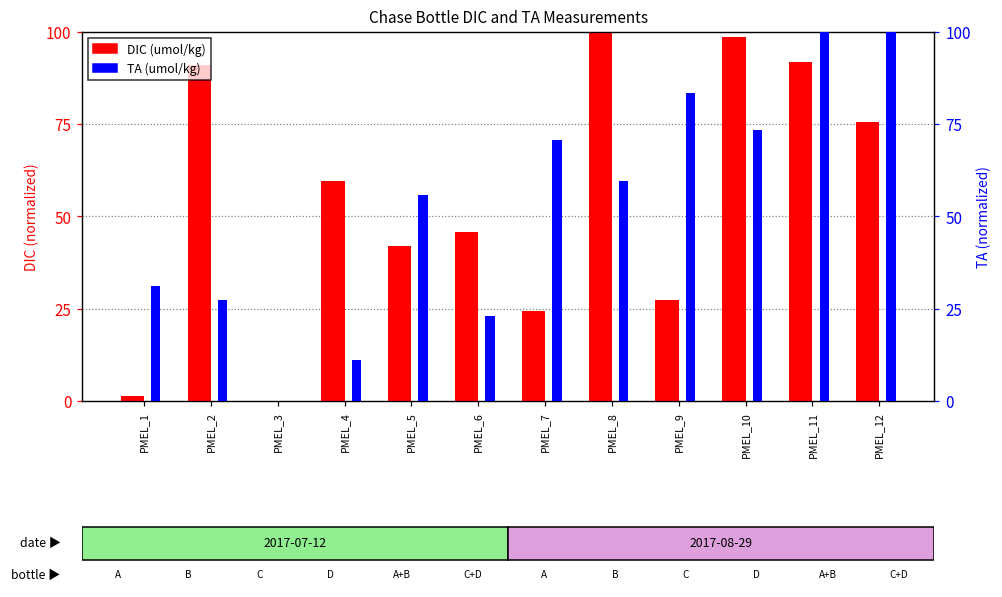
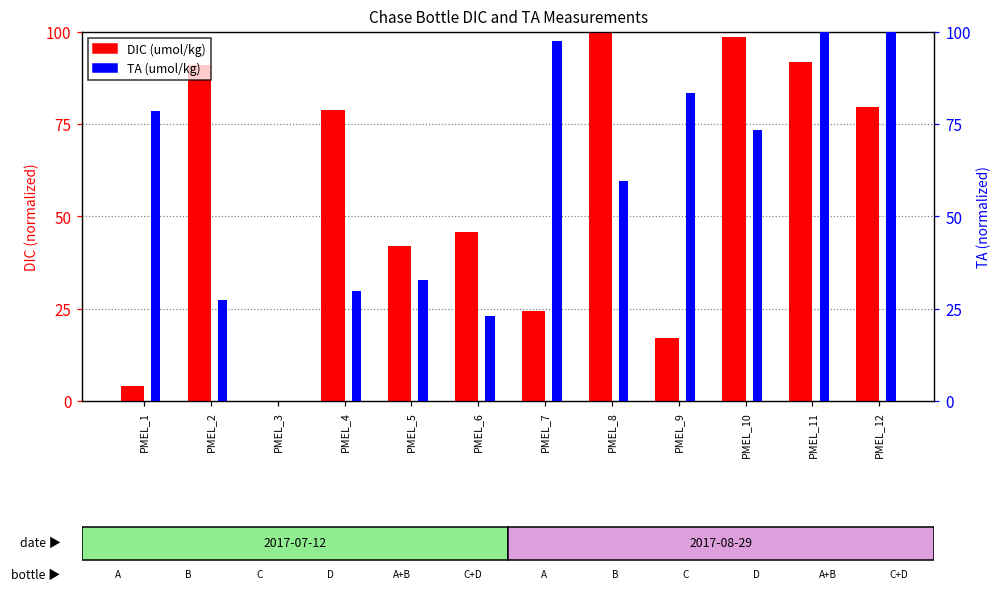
DIC (umol/kg), PMEL_1: 1 -> 4
DIC (umol/kg), PMEL_4: 60 -> 79
DIC (umol/kg), PMEL_9: 27 -> 17
DIC (umol/kg), PMEL_12: 76 -> 80
TA (umol/kg), PMEL_1: 31 -> 78
TA (umol/kg), PMEL_4: 11 -> 30
TA (umol/kg), PMEL_5: 56 -> 33
TA (umol/kg), PMEL_7: 71 -> 98
